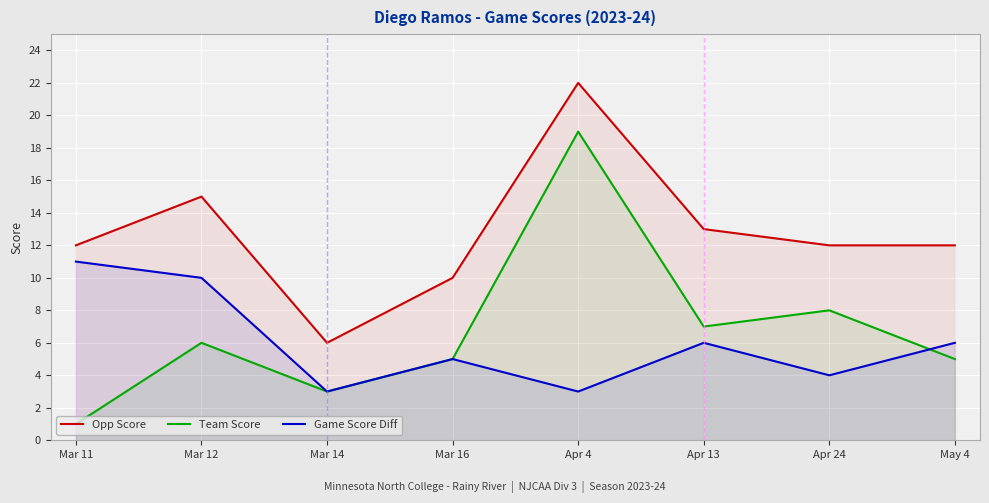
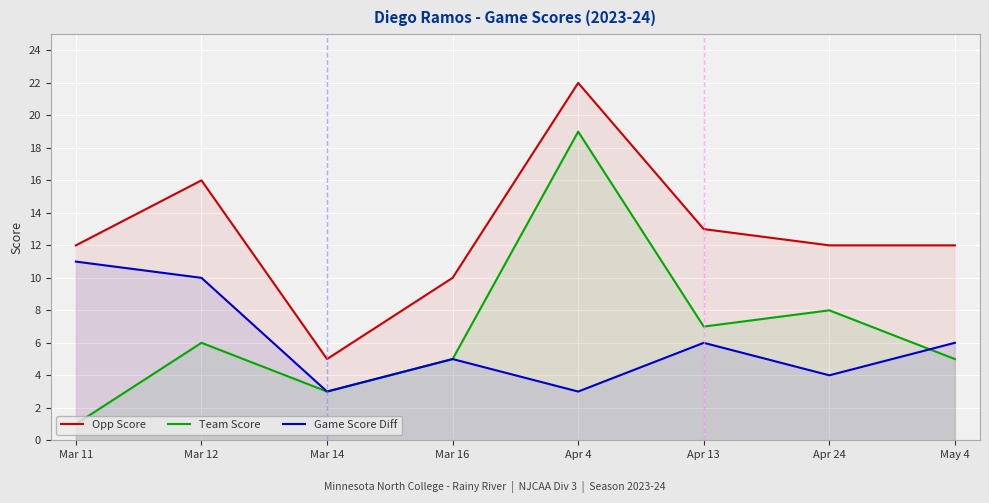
Opp Score, Mar 12: 15 -> 16
Opp Score, Mar 14: 6 -> 5
